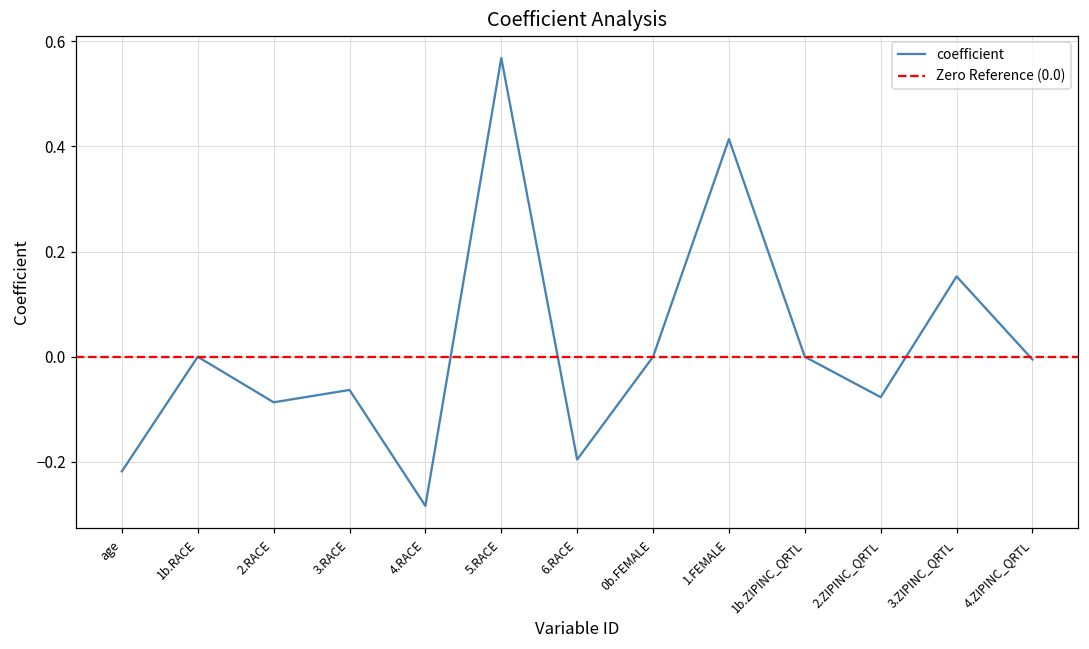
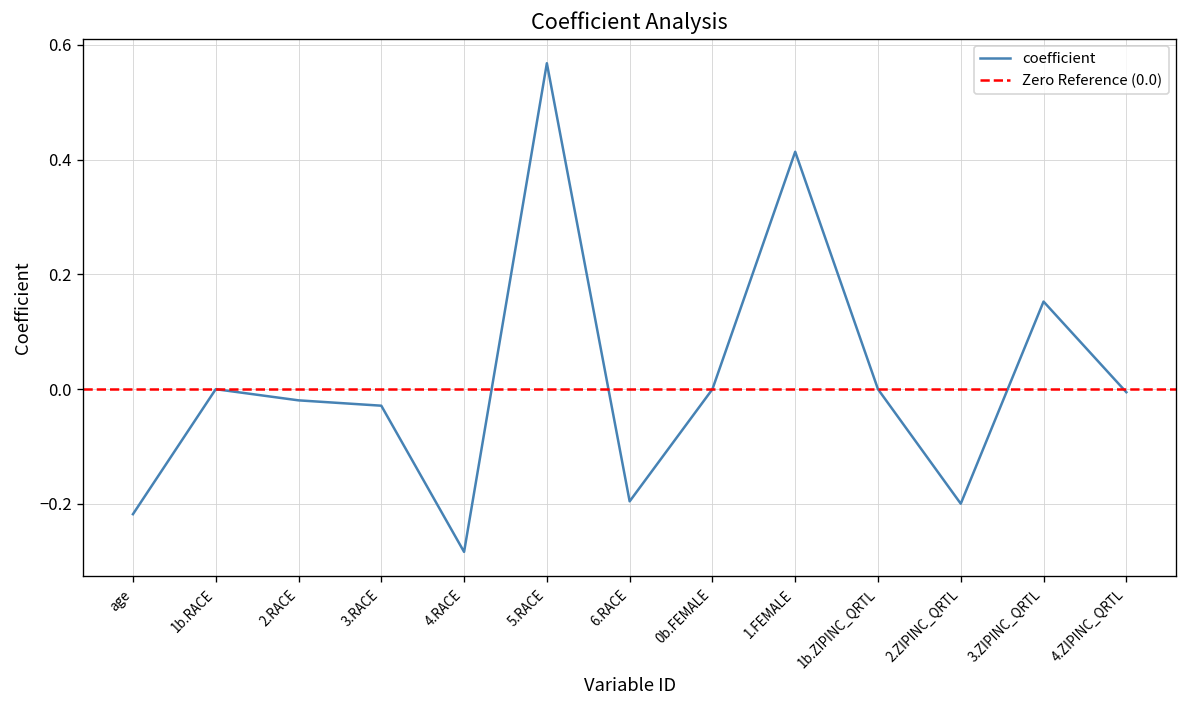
2.RACE: -0.09 -> -0.02
3.RACE: -0.06 -> -0.03
2.ZIPINC_QRTL: -0.08 -> -0.20
